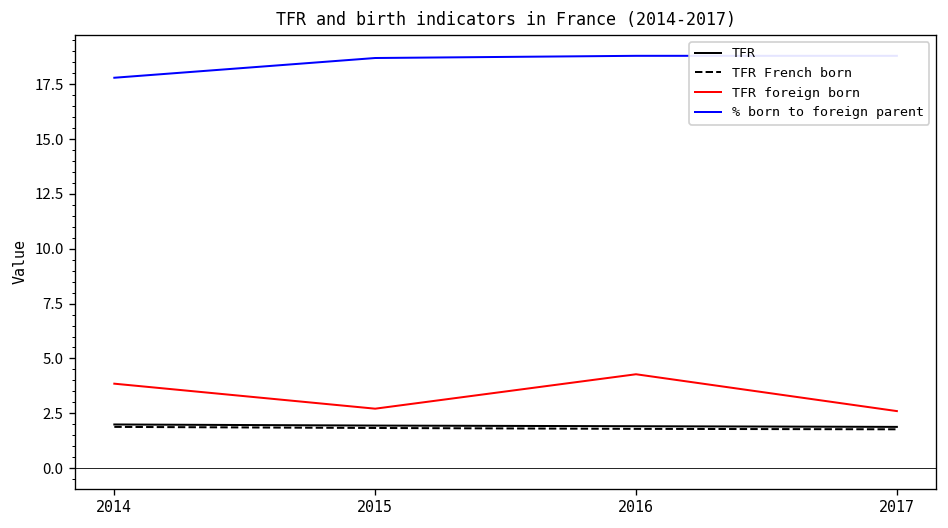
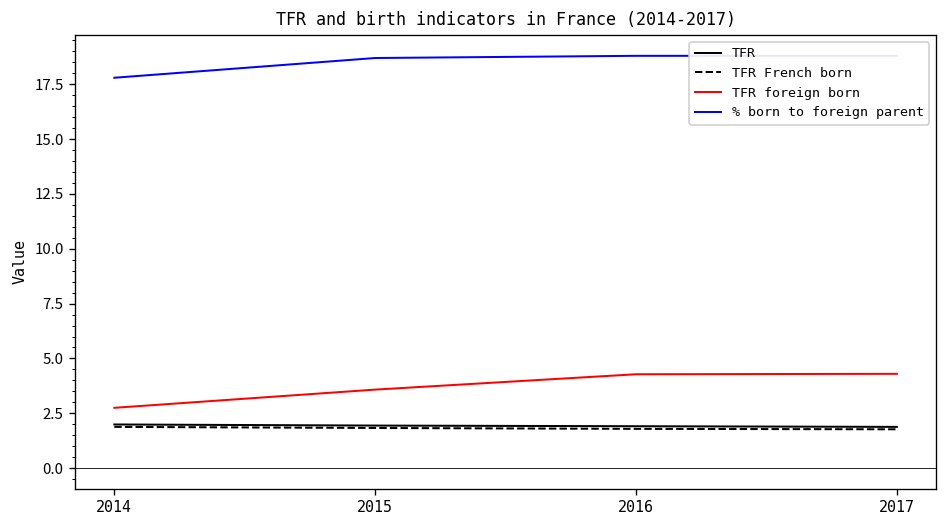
TFR foreign born, 2014: 3.9 -> 2.8
TFR foreign born, 2015: 2.7 -> 3.6
TFR foreign born, 2017: 2.6 -> 4.3
